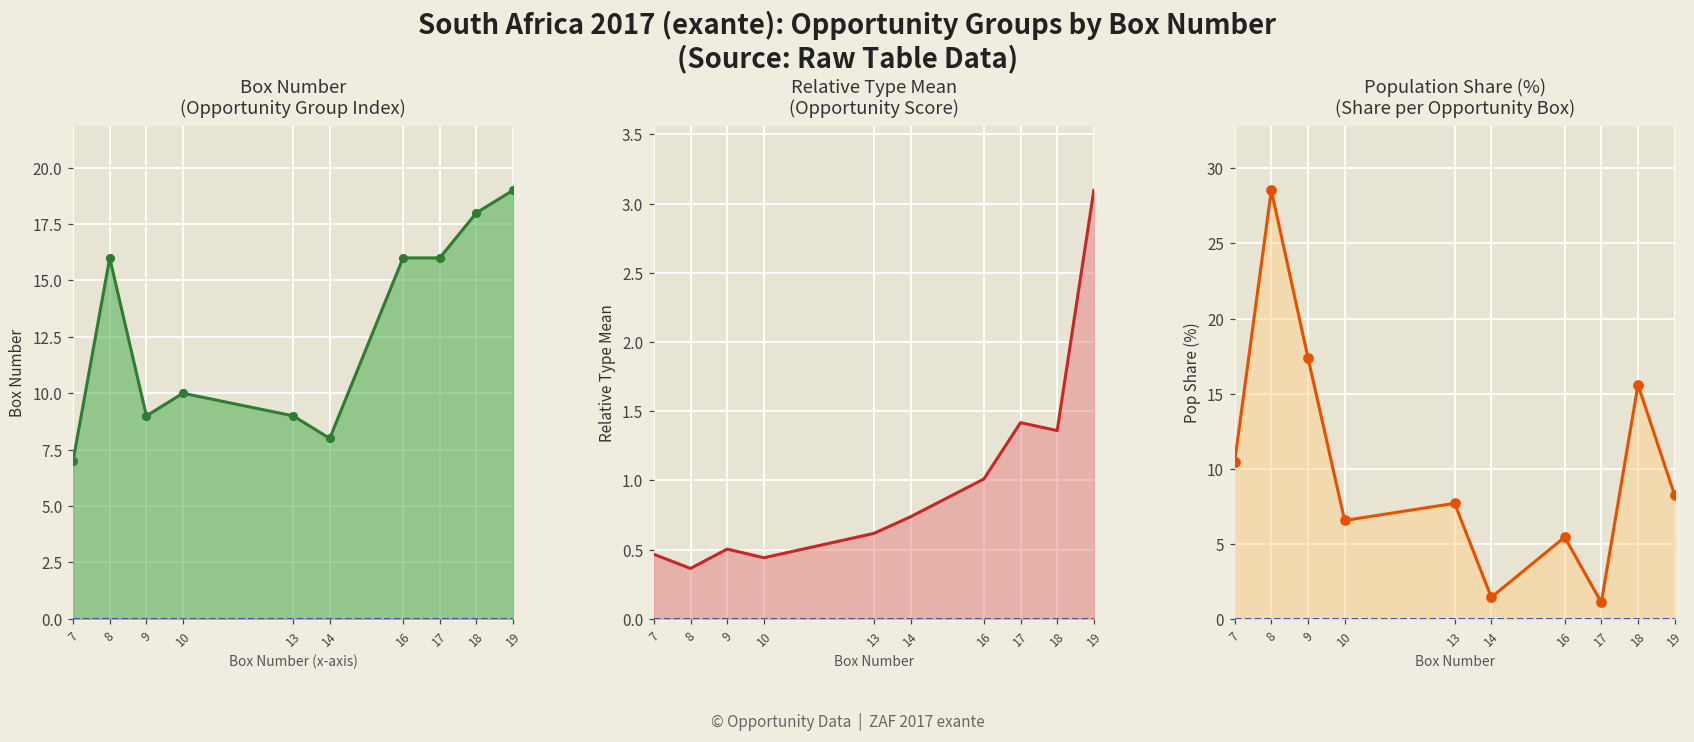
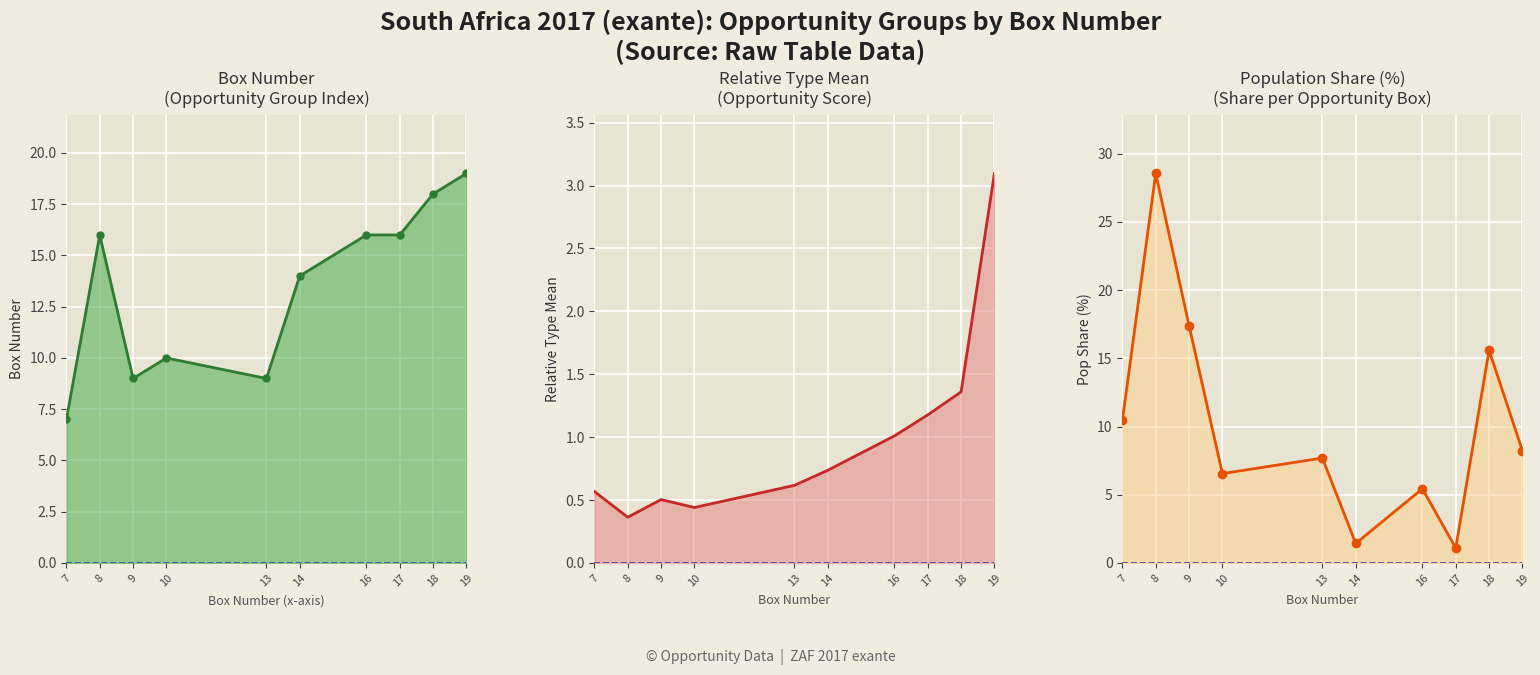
Box Number (Opportunity Group Index), 14: 8 -> 14
Relative Type Mean (Opportunity Score), 7: 0.47 -> 0.57
Relative Type Mean (Opportunity Score), 17: 1.42 -> 1.18
